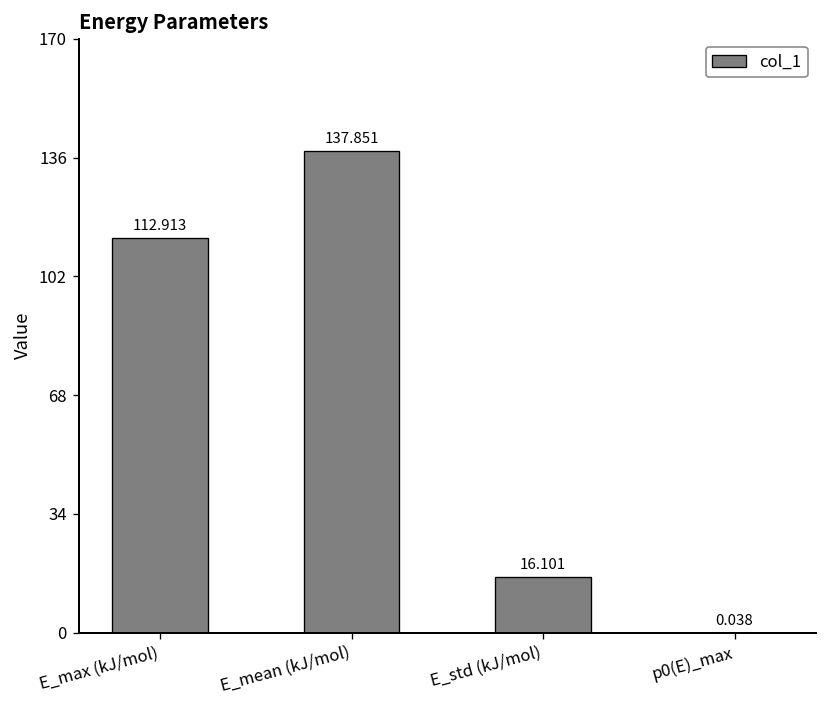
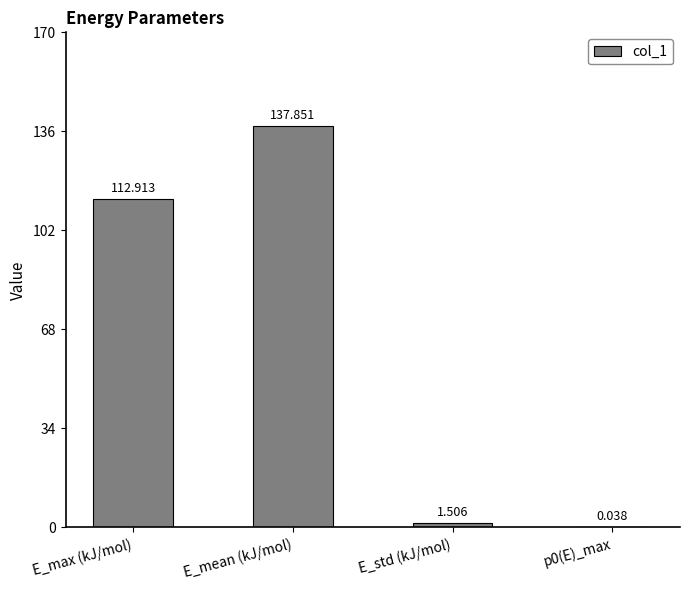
E_std (kJ/mol): 16.101 -> 1.506
